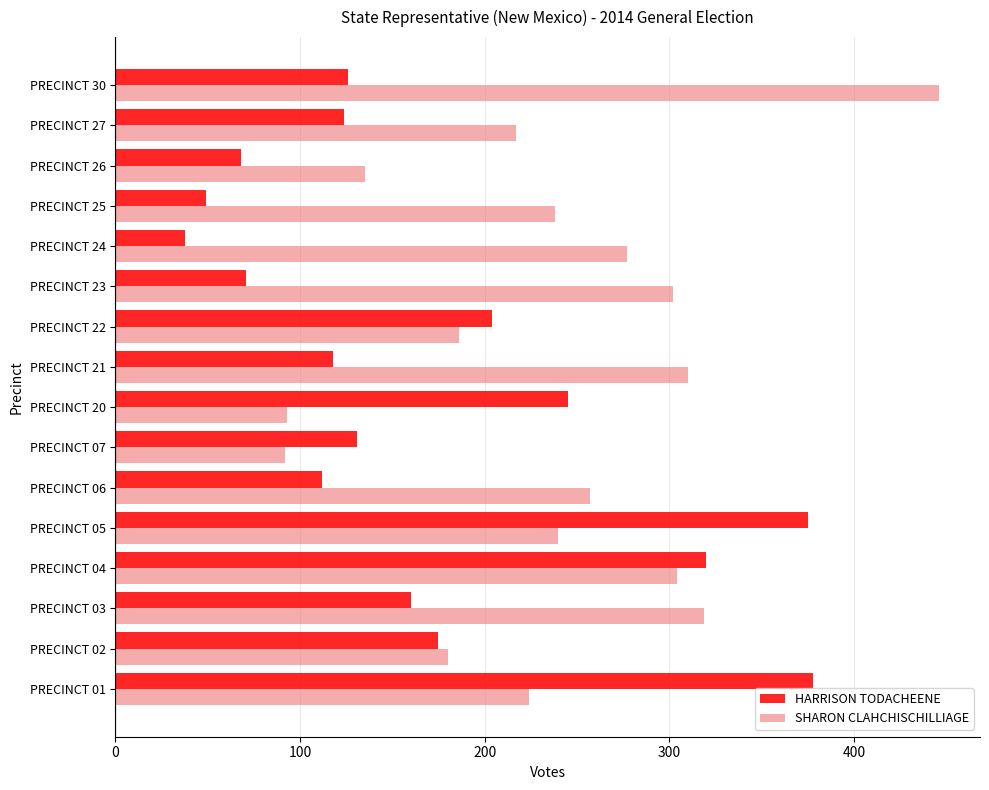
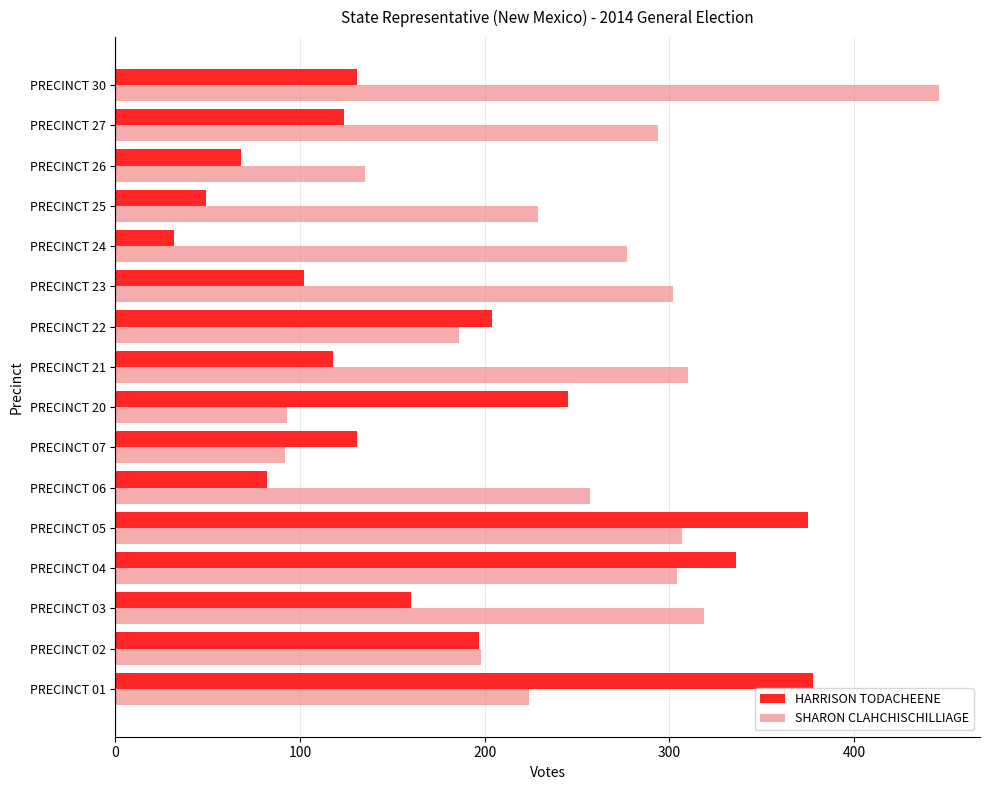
HARRISON TODACHEENE, PRECINCT 30: 126 -> 131
SHARON CLAHCHISCHILLIAGE, PRECINCT 27: 217 -> 294
SHARON CLAHCHISCHILLIAGE, PRECINCT 25: 238 -> 229
HARRISON TODACHEENE, PRECINCT 24: 38 -> 32
HARRISON TODACHEENE, PRECINCT 23: 71 -> 102
HARRISON TODACHEENE, PRECINCT 06: 112 -> 82
SHARON CLAHCHISCHILLIAGE, PRECINCT 05: 240 -> 307
HARRISON TODACHEENE, PRECINCT 04: 320 -> 336
HARRISON TODACHEENE, PRECINCT 02: 175 -> 197
SHARON CLAHCHISCHILLIAGE, PRECINCT 02: 180 -> 198
